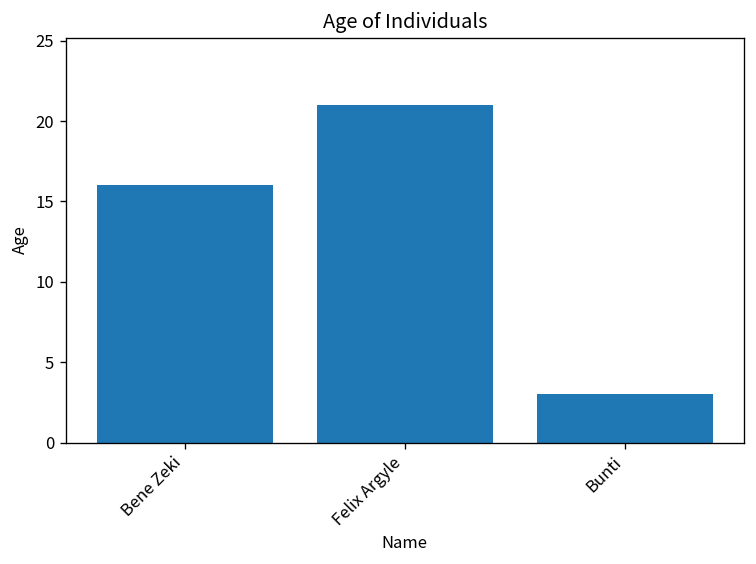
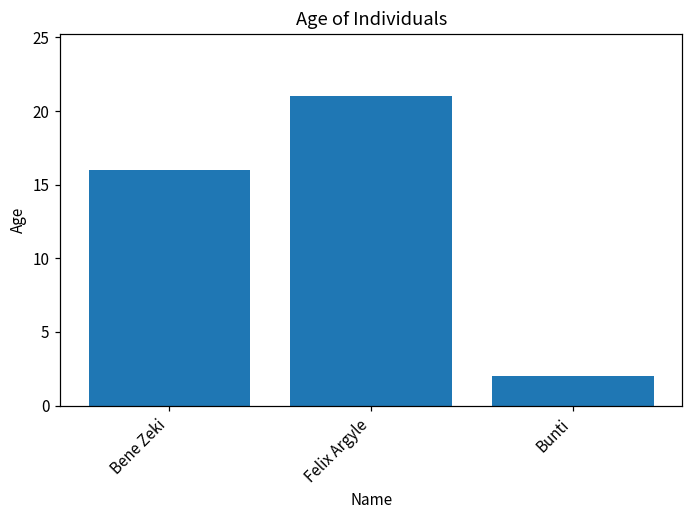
Bunti: 3 -> 2
